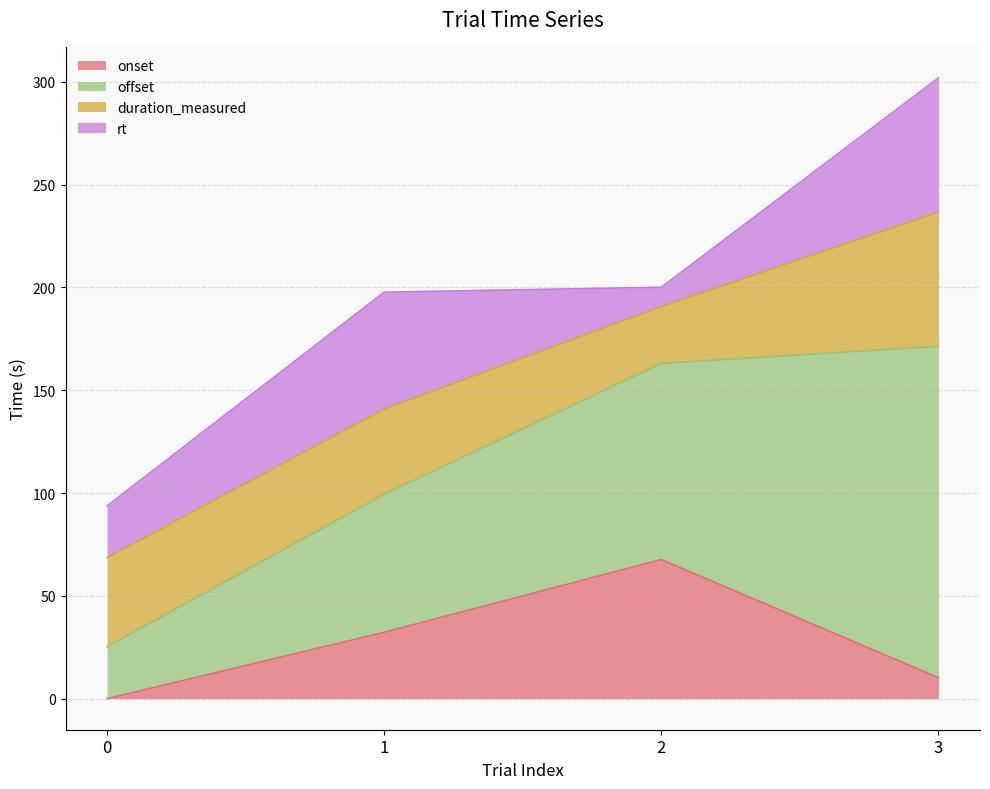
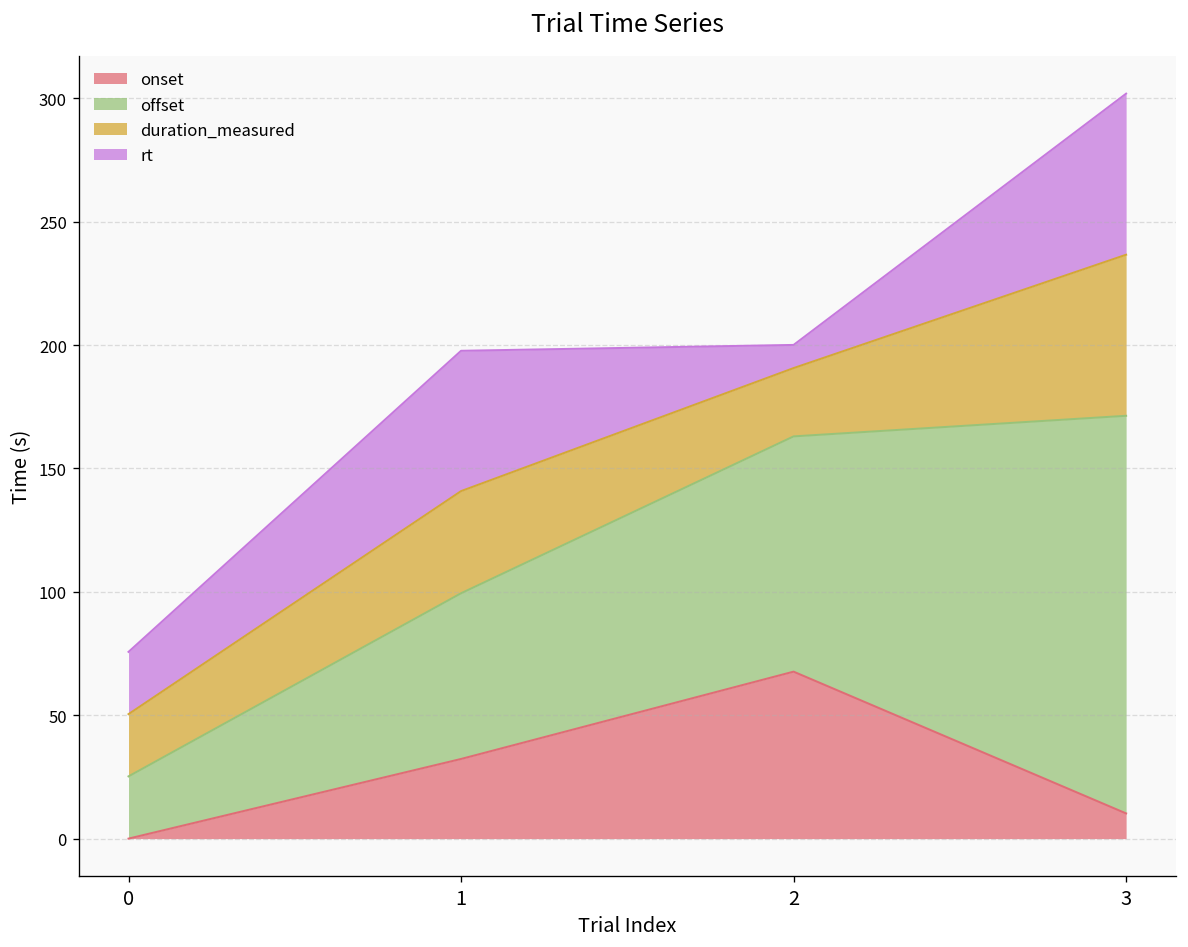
duration_measured, 0: 43 -> 25
